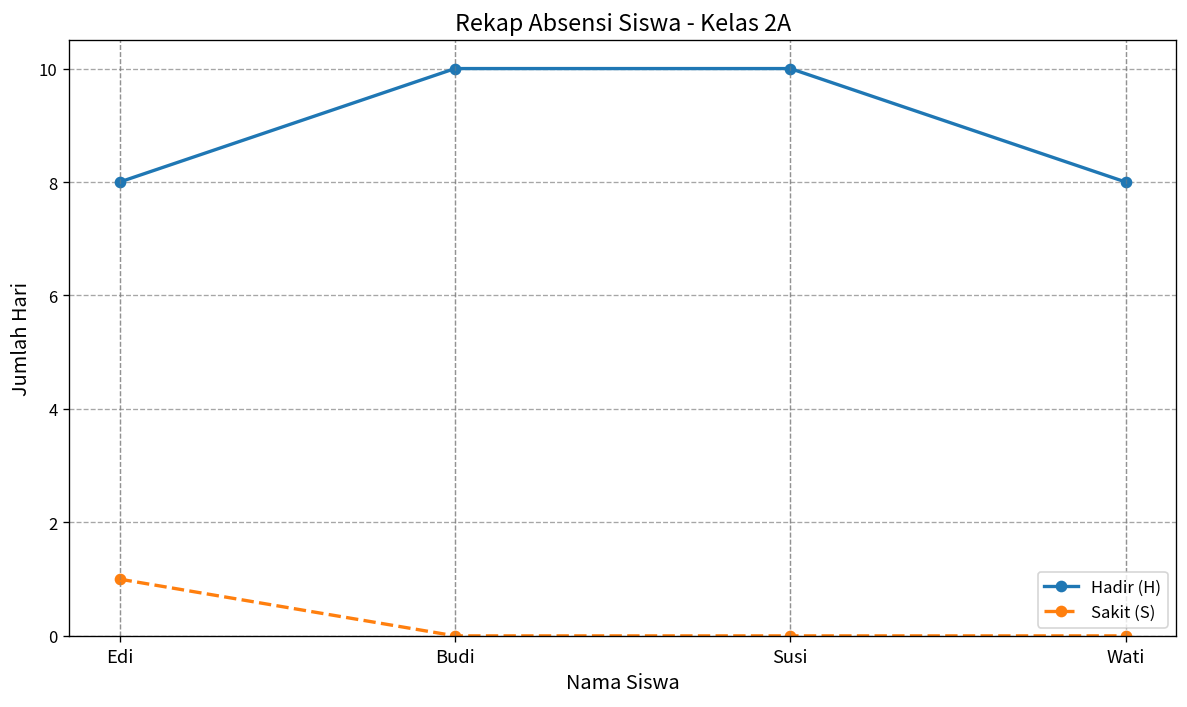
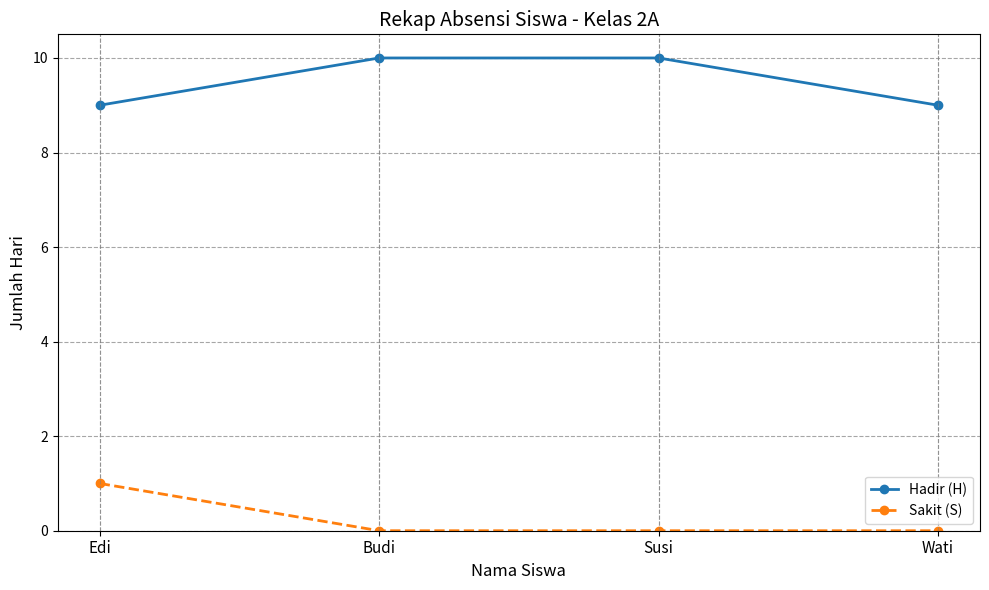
Hadir (H), Edi: 8 -> 9
Hadir (H), Wati: 8 -> 9
